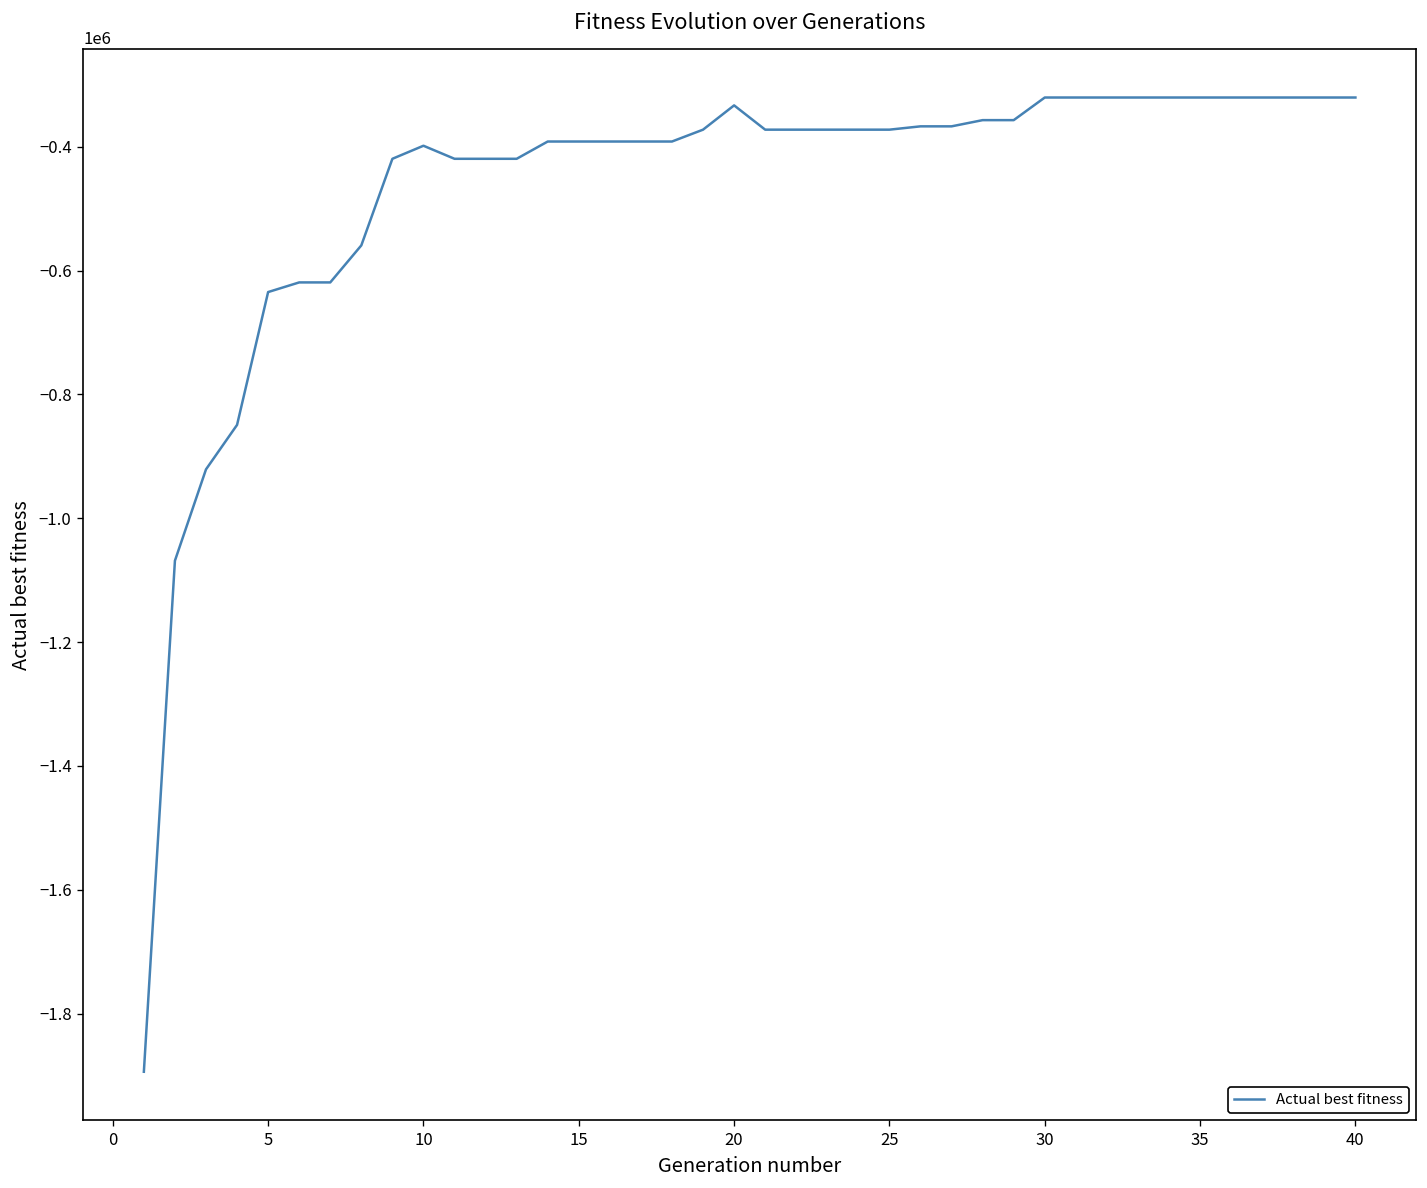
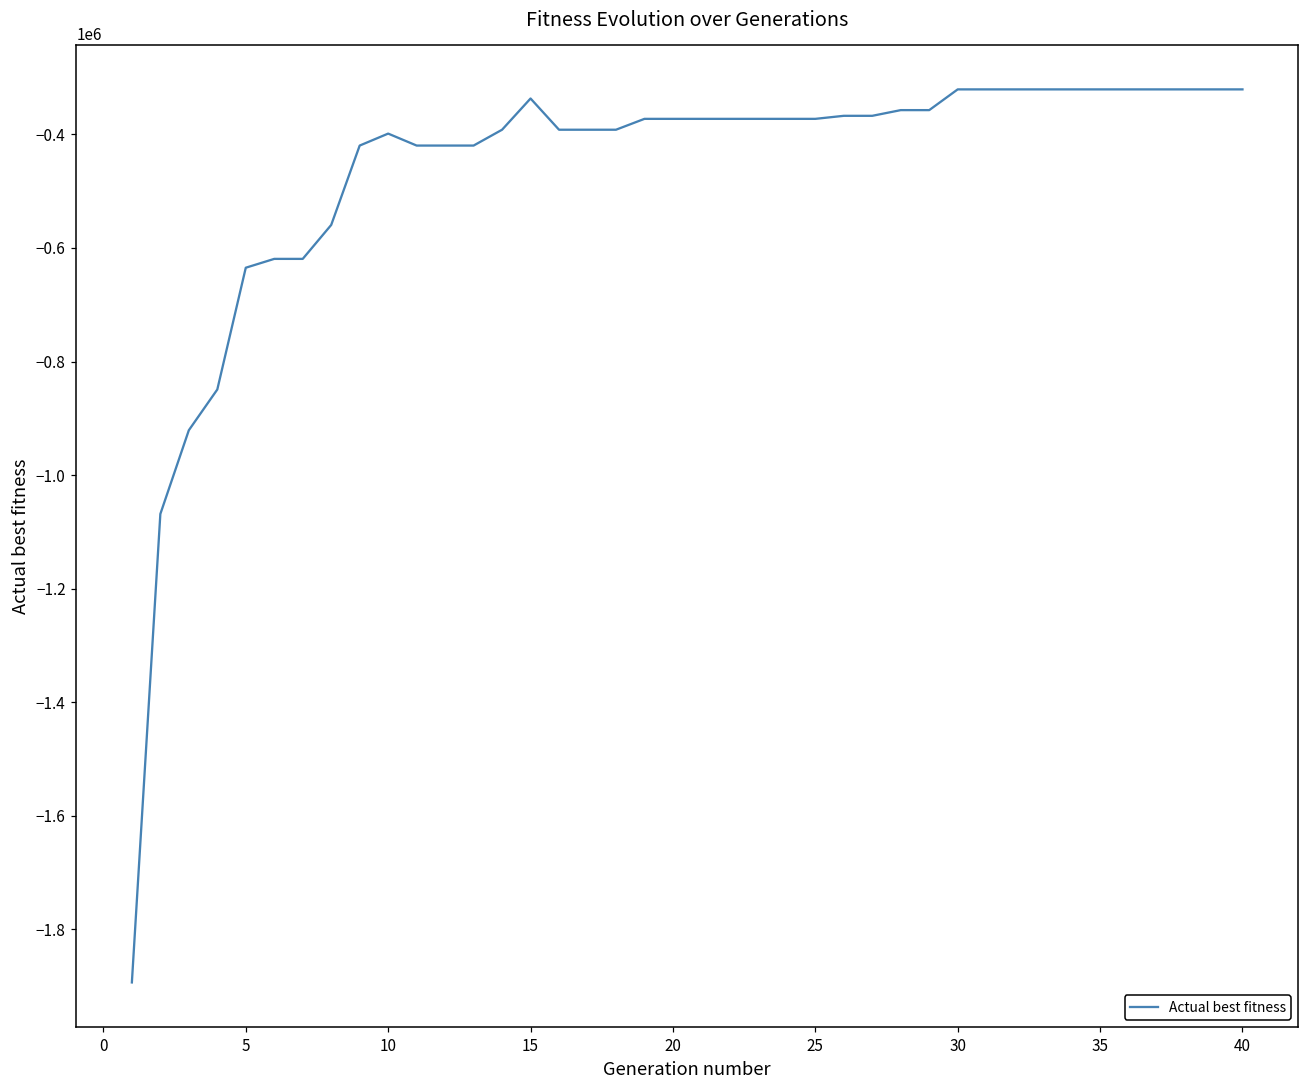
15: -390000 -> -340000
20: -330000 -> -370000
